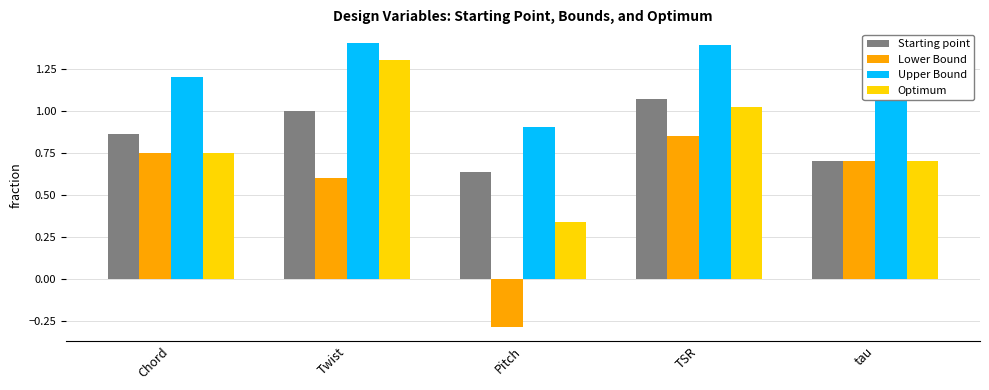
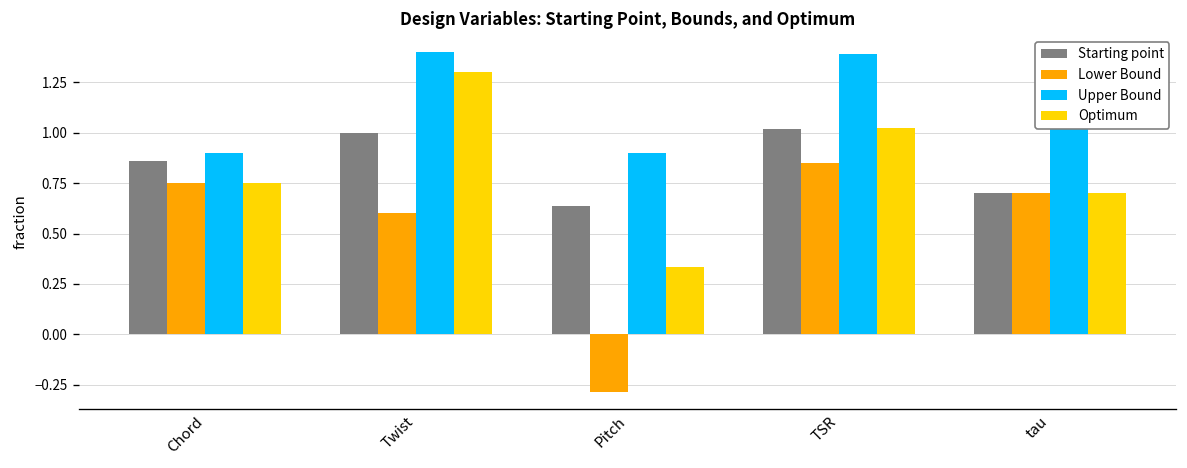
Upper Bound, Chord: 1.2 -> 0.9
Starting point, TSR: 1.07 -> 1.02
